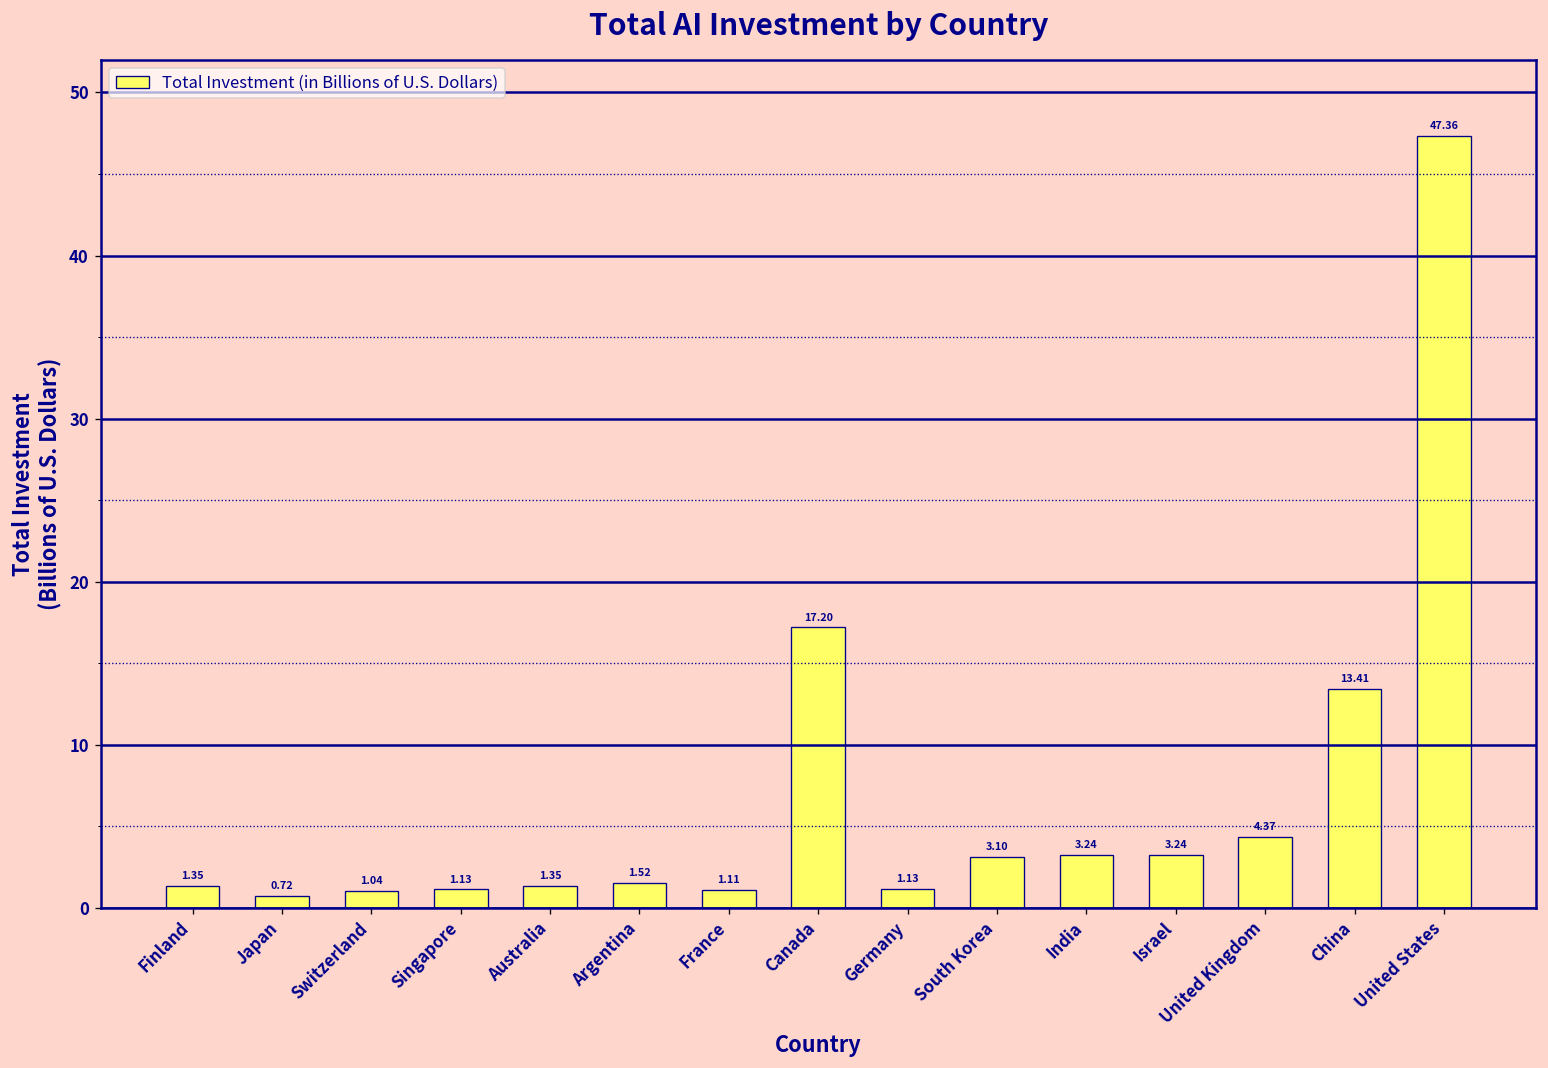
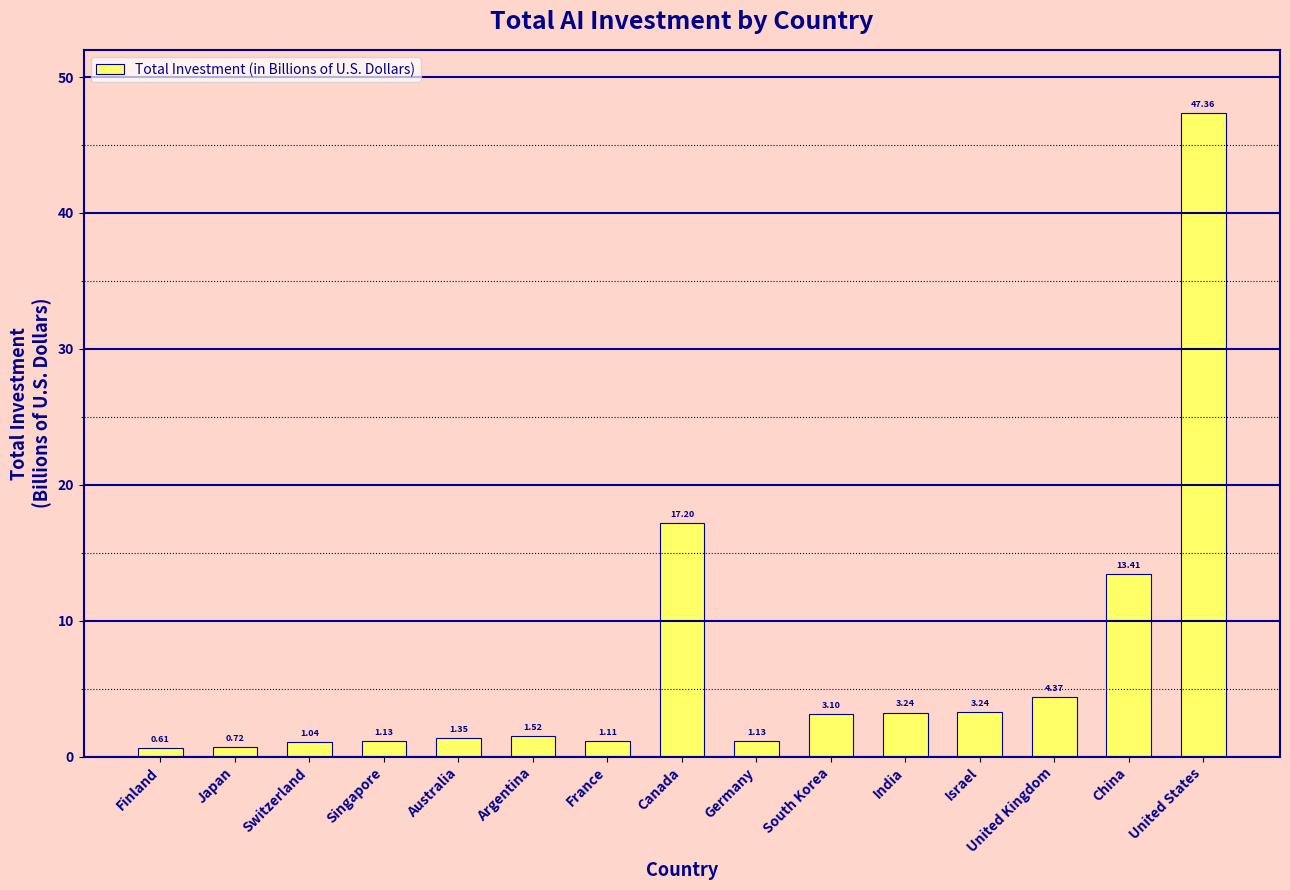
Finland: 1.35 -> 0.61
